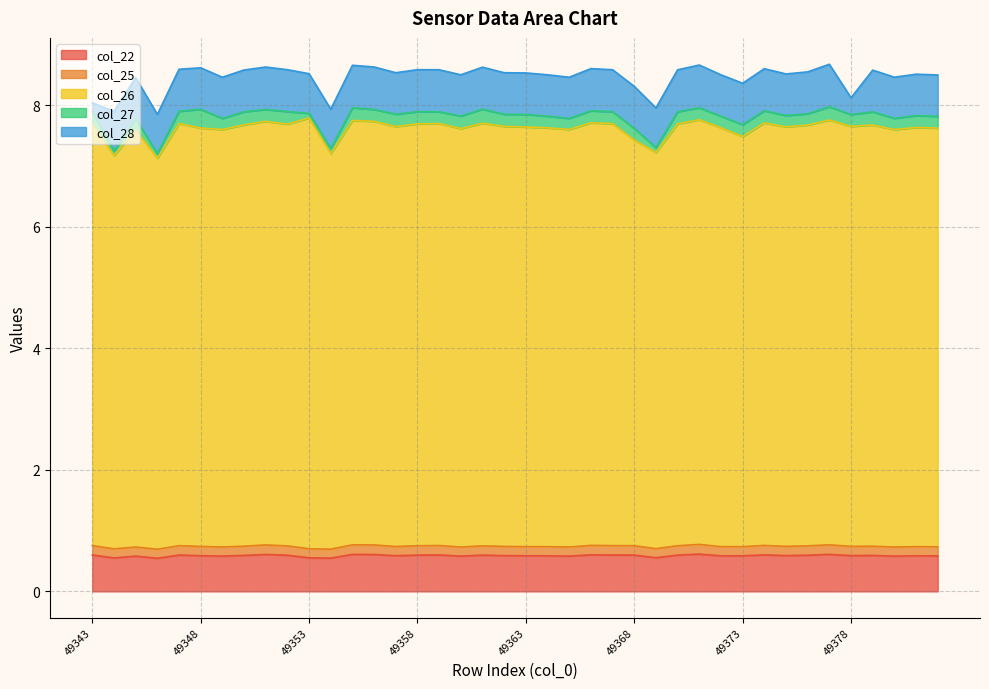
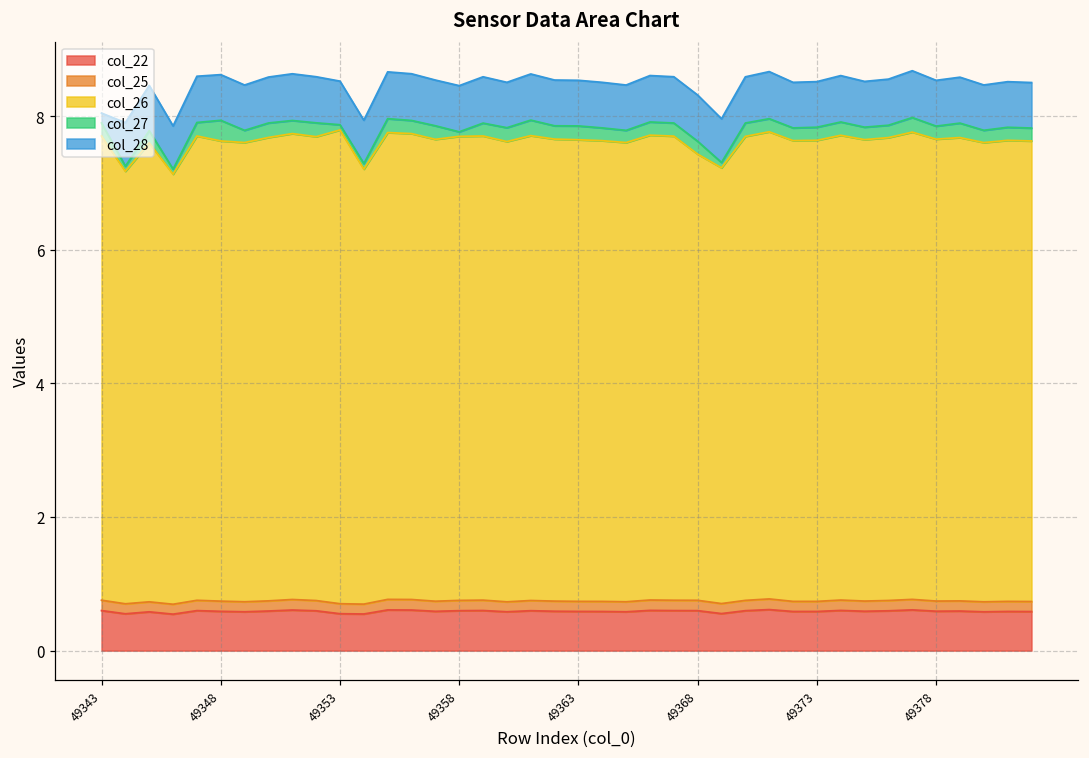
col_27, 49358: 0.2 -> 0.1
col_26, 49373: 6.8 -> 6.9
col_28, 49378: 0.3 -> 0.7
